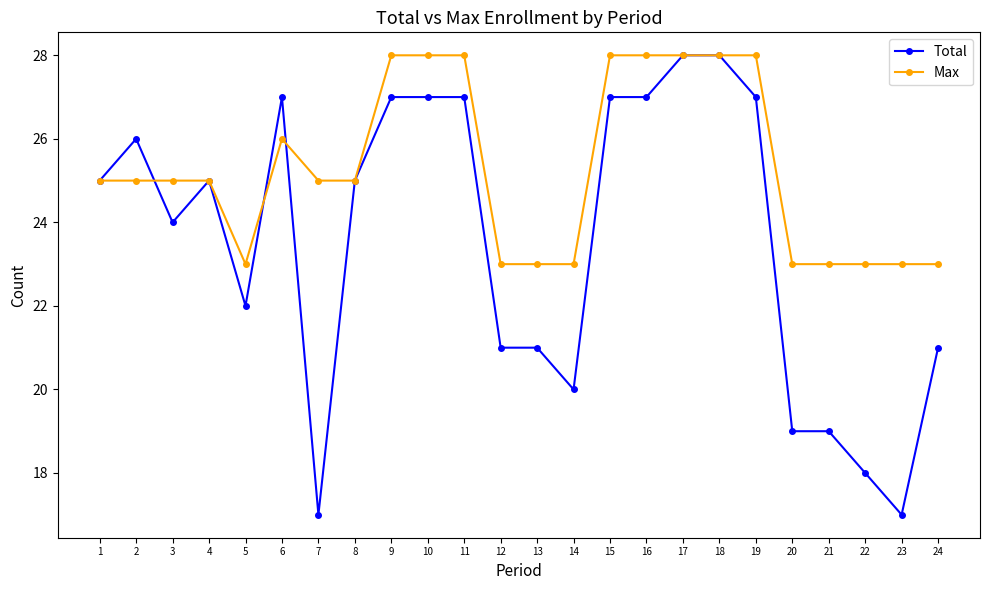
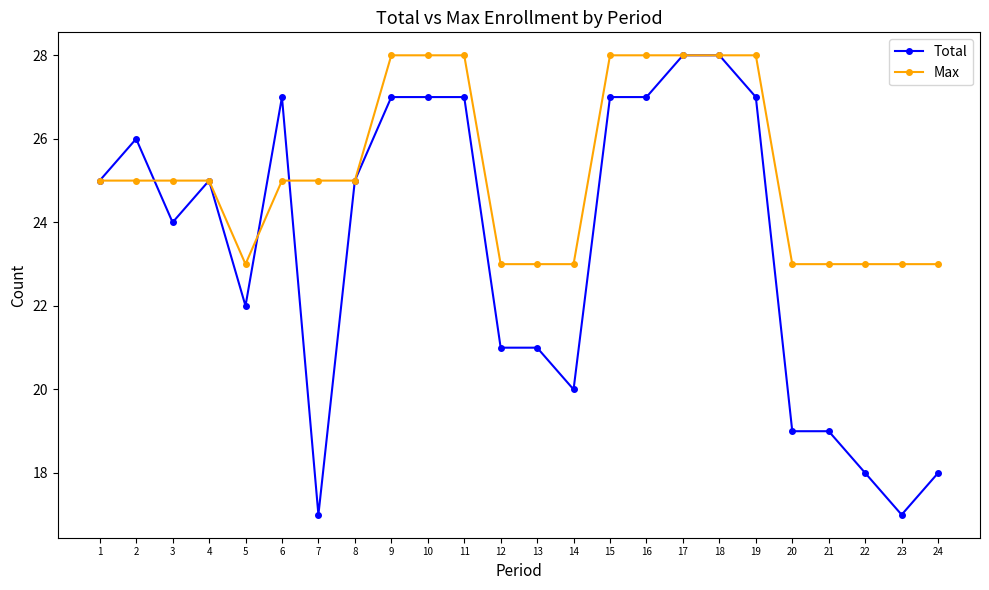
Max, 6: 26 -> 25
Total, 24: 21 -> 18
